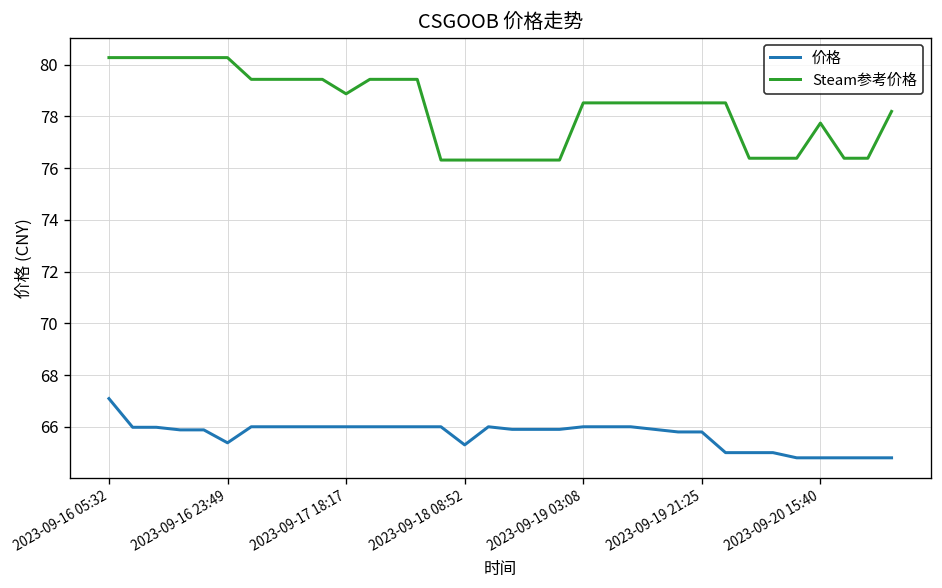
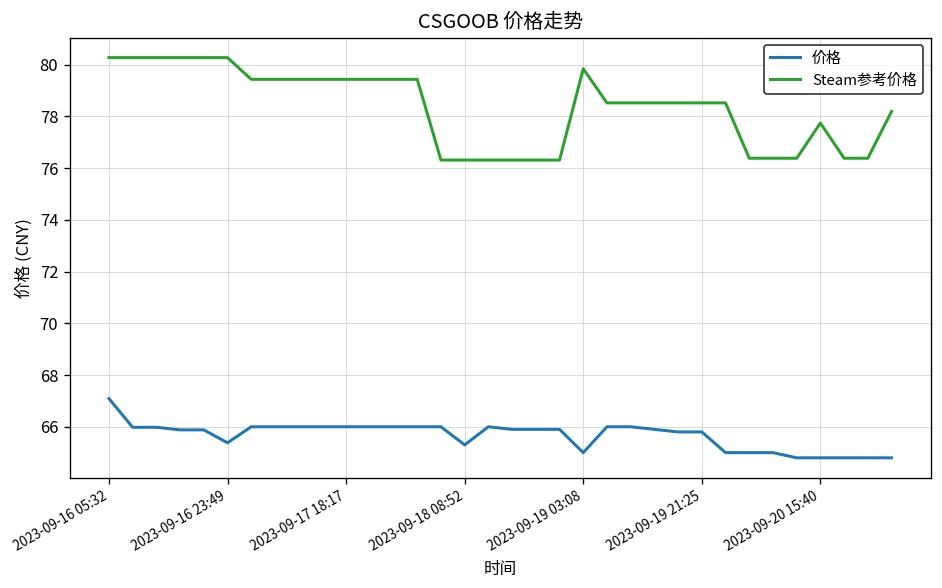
Steam参考价格, 2023-09-17 18:17: 78.9 -> 79.4
价格, 2023-09-19 03:08: 66 -> 65
Steam参考价格, 2023-09-19 03:08: 78.5 -> 79.8
